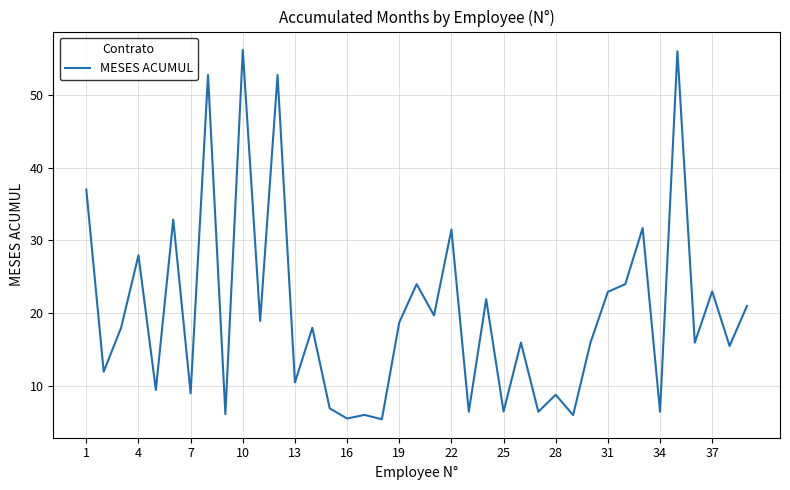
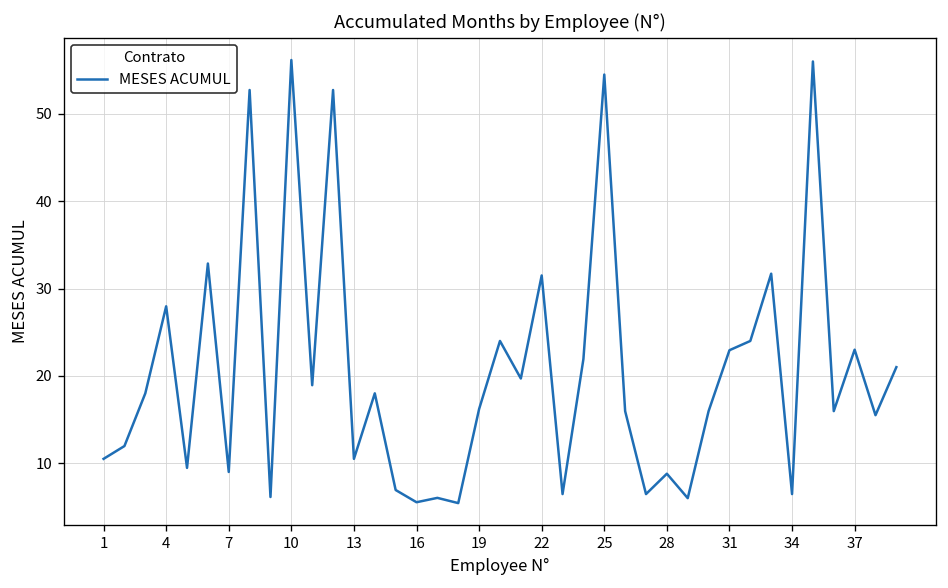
1: 37 -> 11
19: 19 -> 16
25: 7 -> 55
